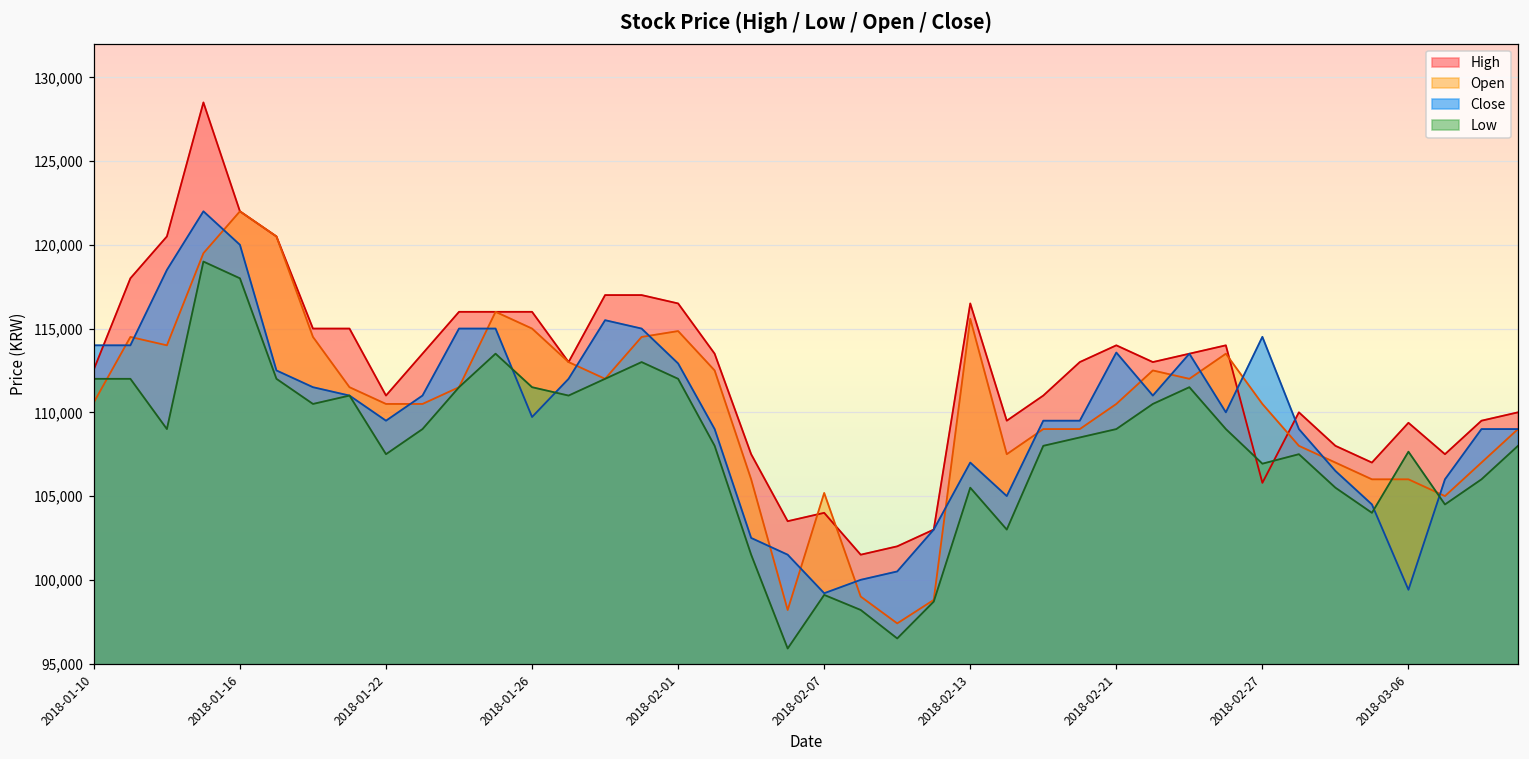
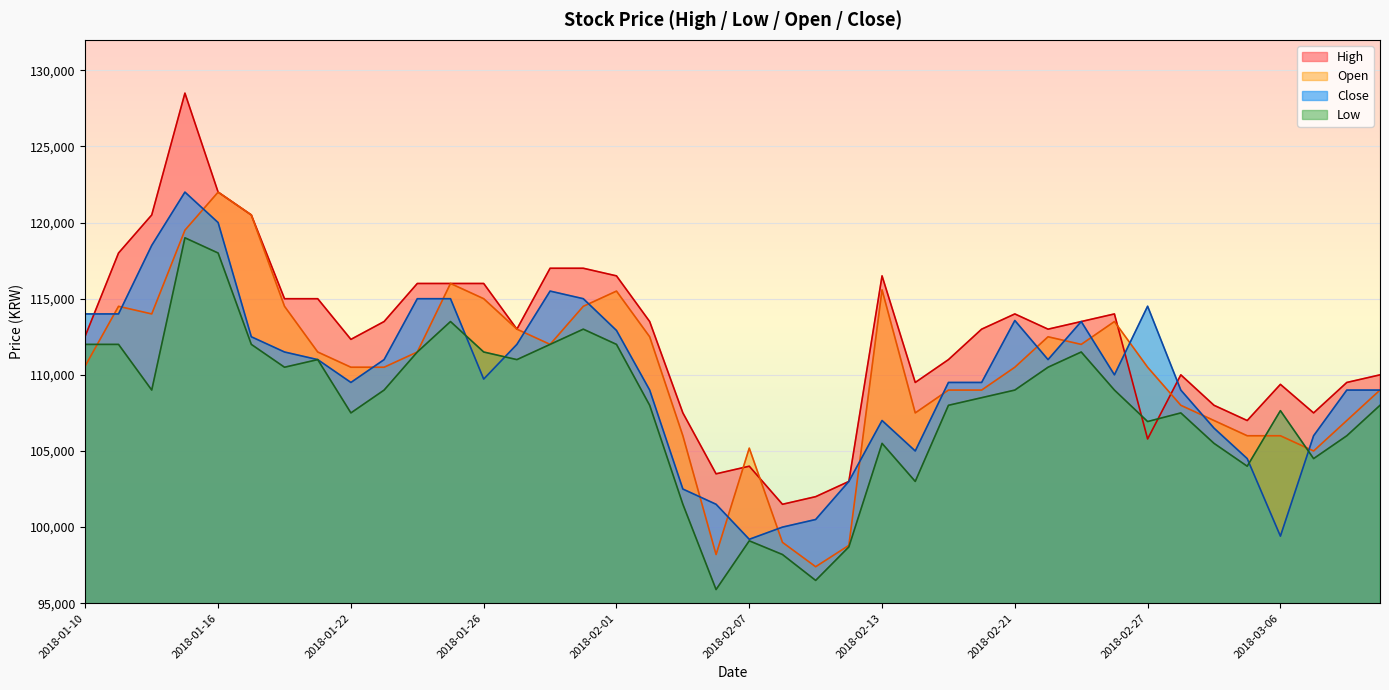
High, 2018-01-22: 111,000 -> 112,300
Open, 2018-02-01: 114,900 -> 115,500
